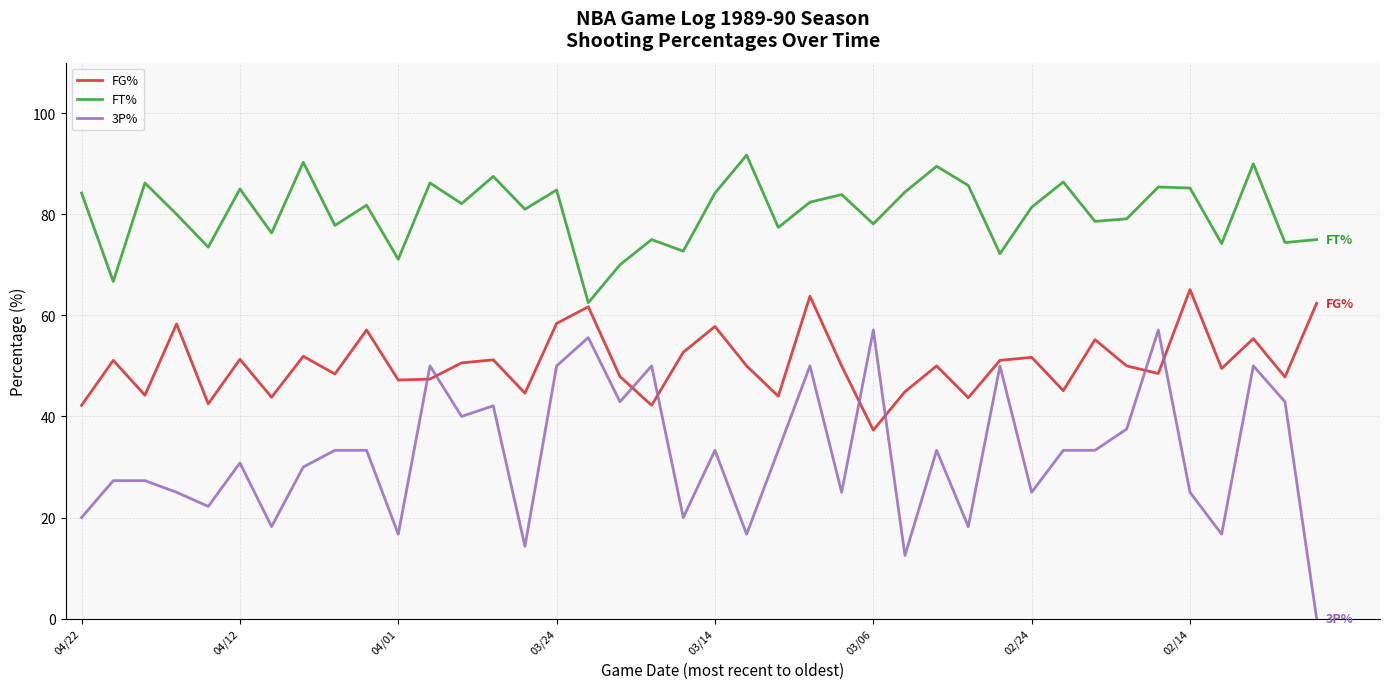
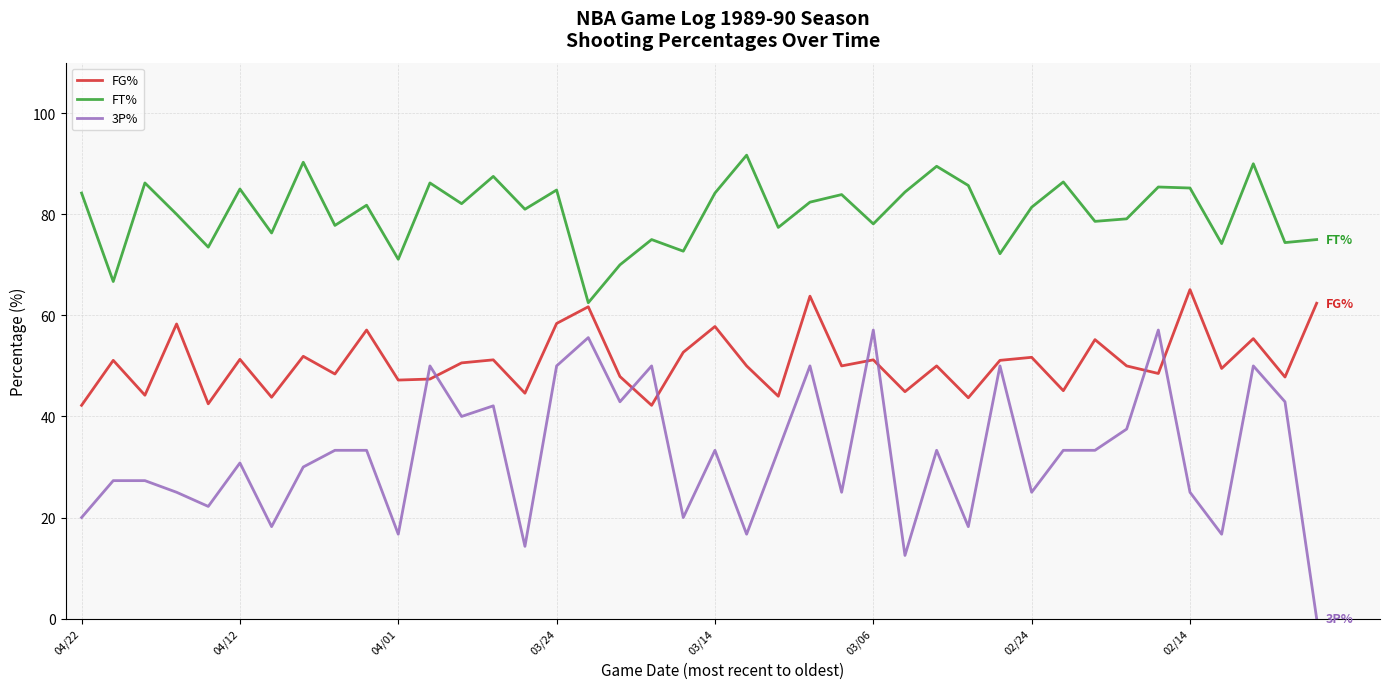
FG%, 03/06: 37 -> 51
